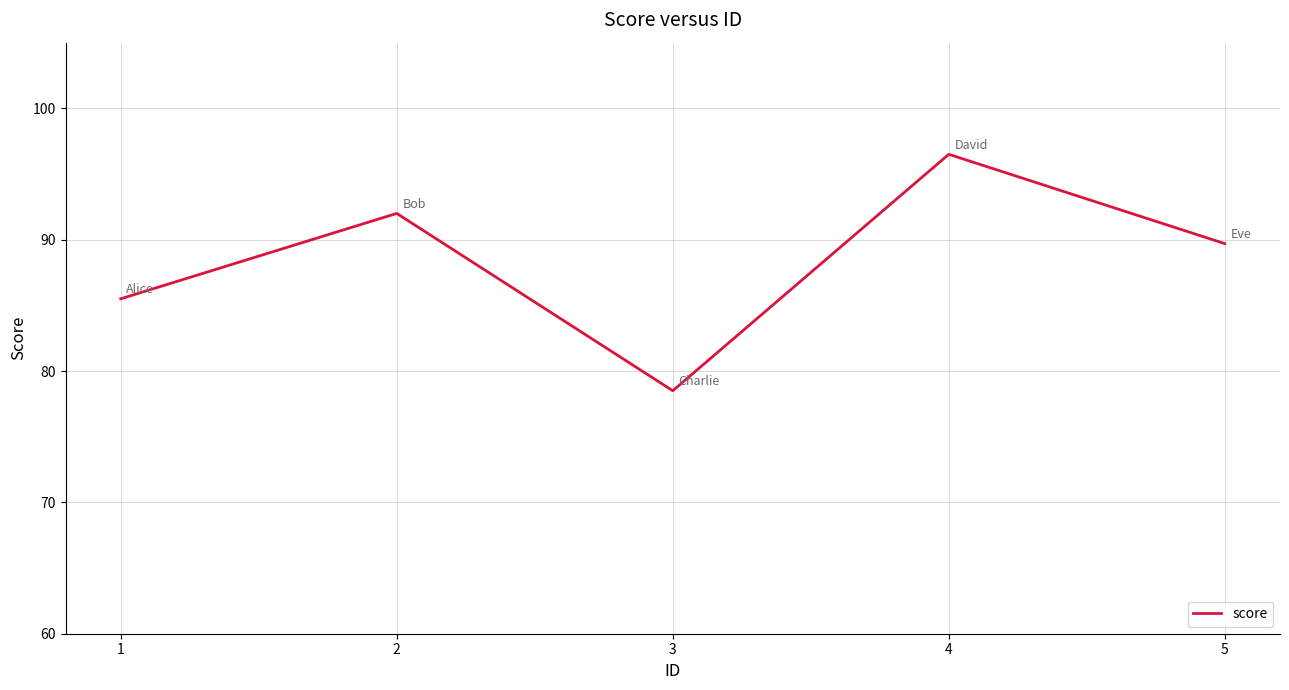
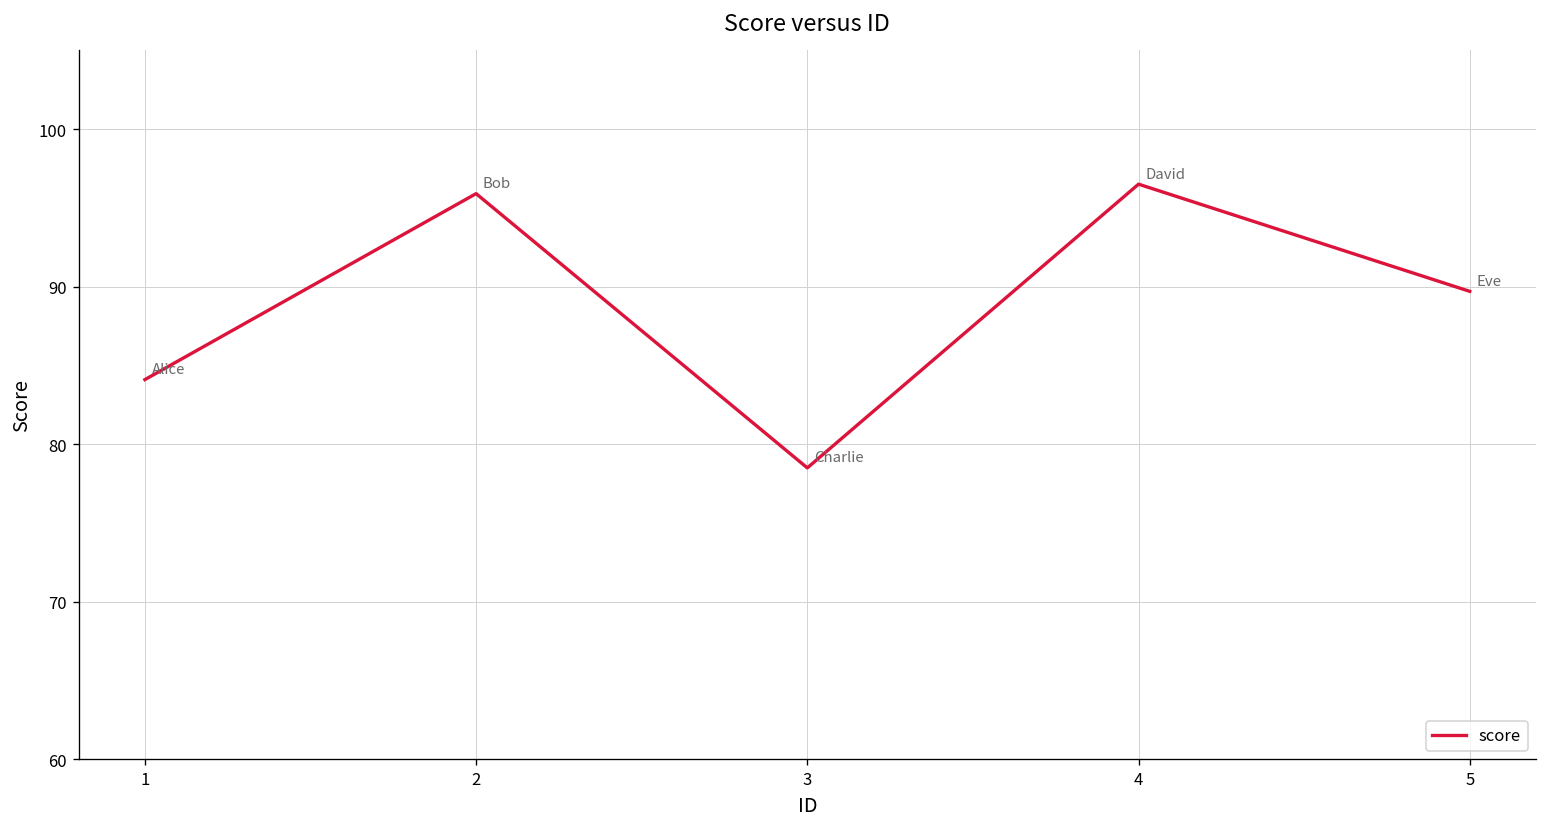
1: 85.5 -> 84.1
2: 92.0 -> 95.9
